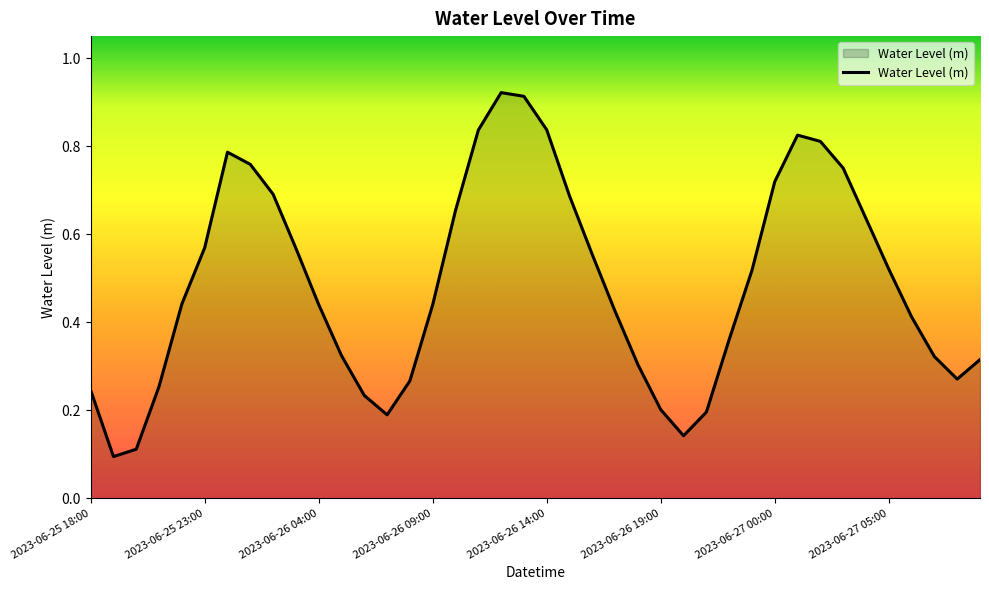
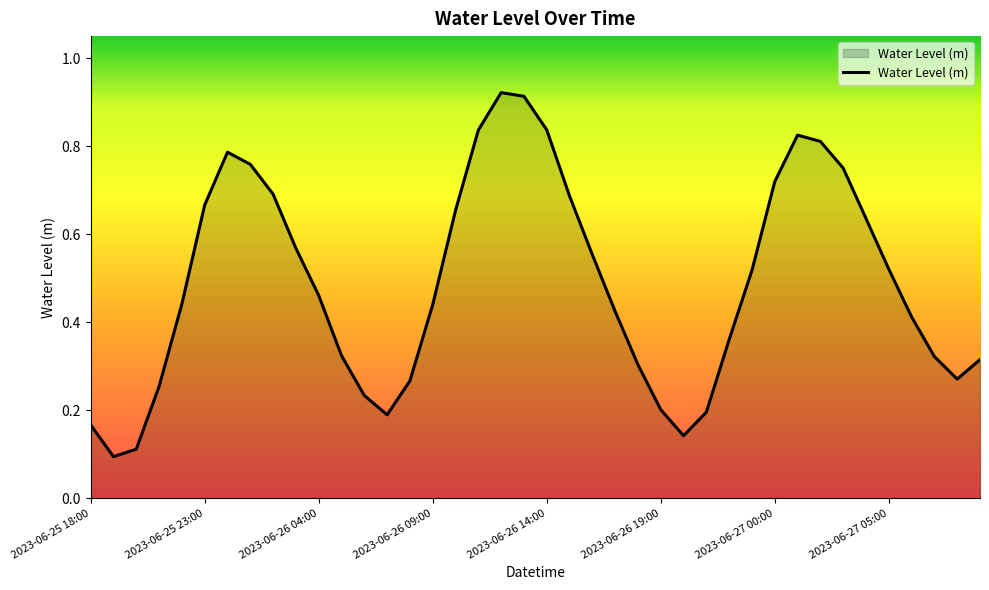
2023-06-25 18:00: 0.25 -> 0.17
2023-06-25 23:00: 0.57 -> 0.67
2023-06-26 04:00: 0.44 -> 0.46
